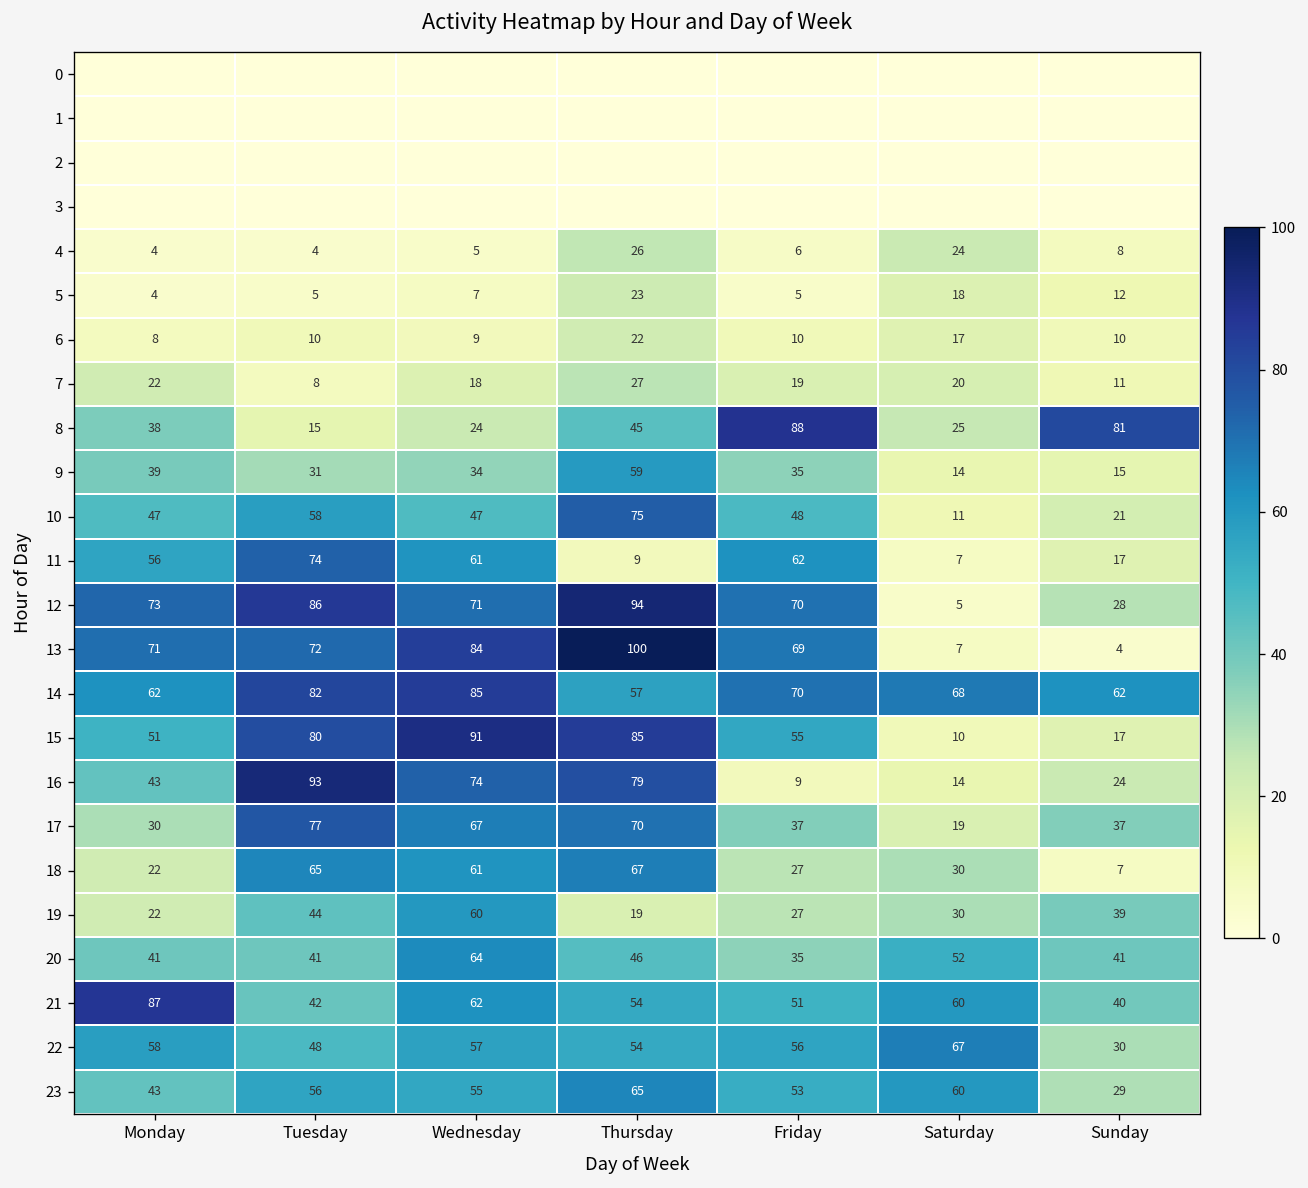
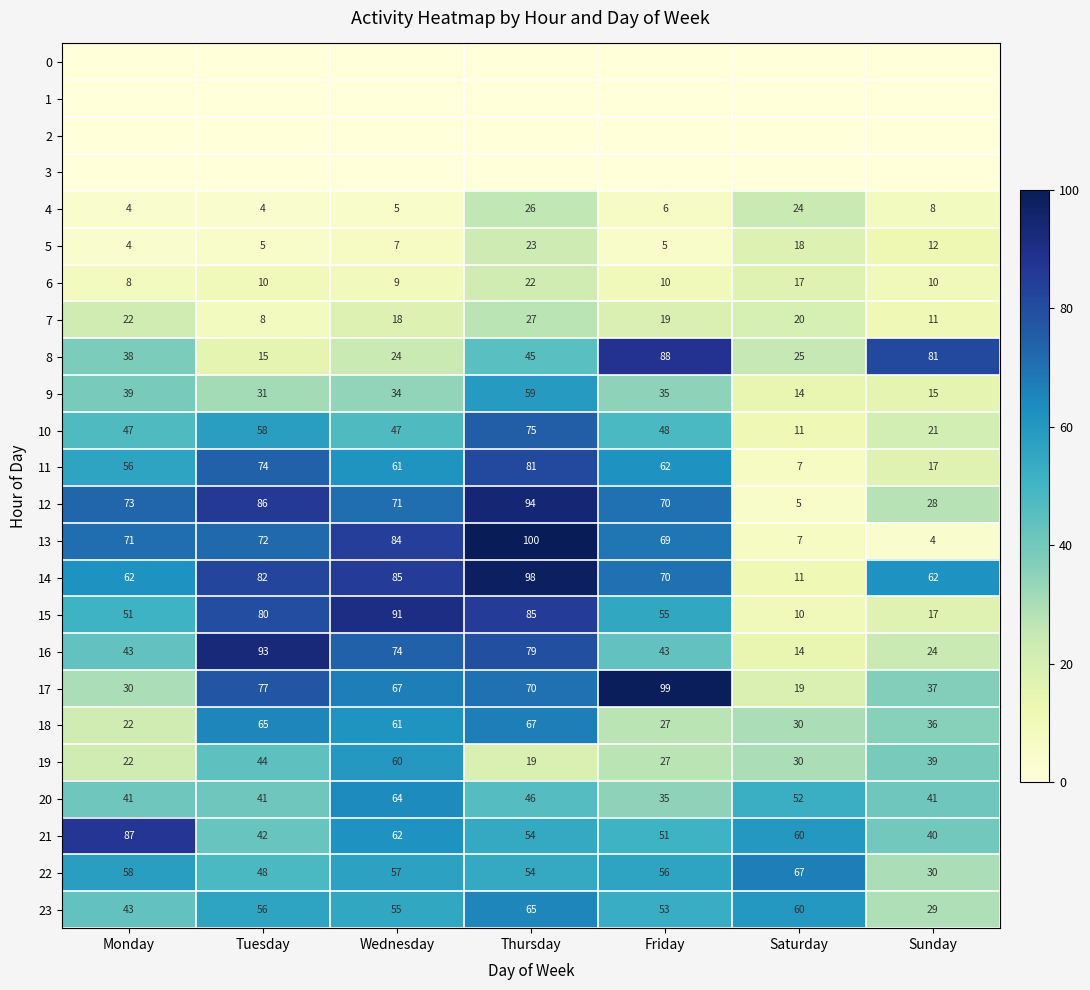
11, Thursday: 9 -> 81
14, Thursday: 57 -> 98
14, Saturday: 68 -> 11
16, Friday: 9 -> 43
17, Friday: 37 -> 99
18, Sunday: 7 -> 36
